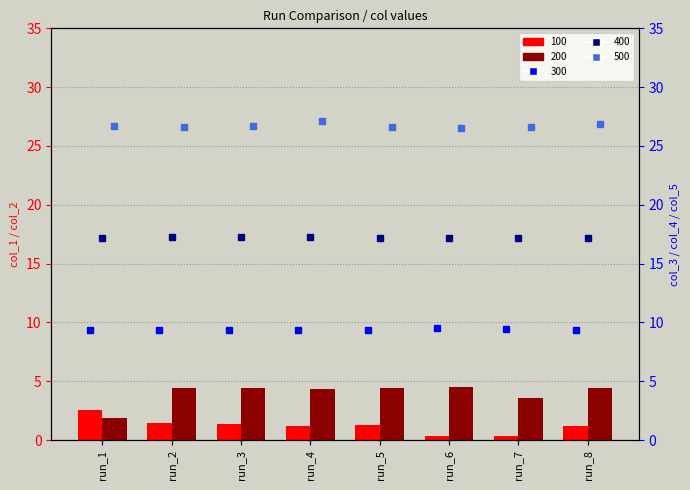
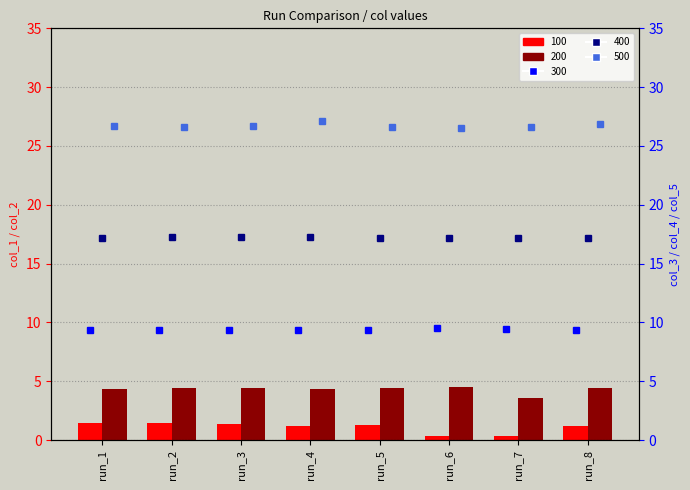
100, run_1: 2.6 -> 1.4
200, run_1: 1.9 -> 4.4
